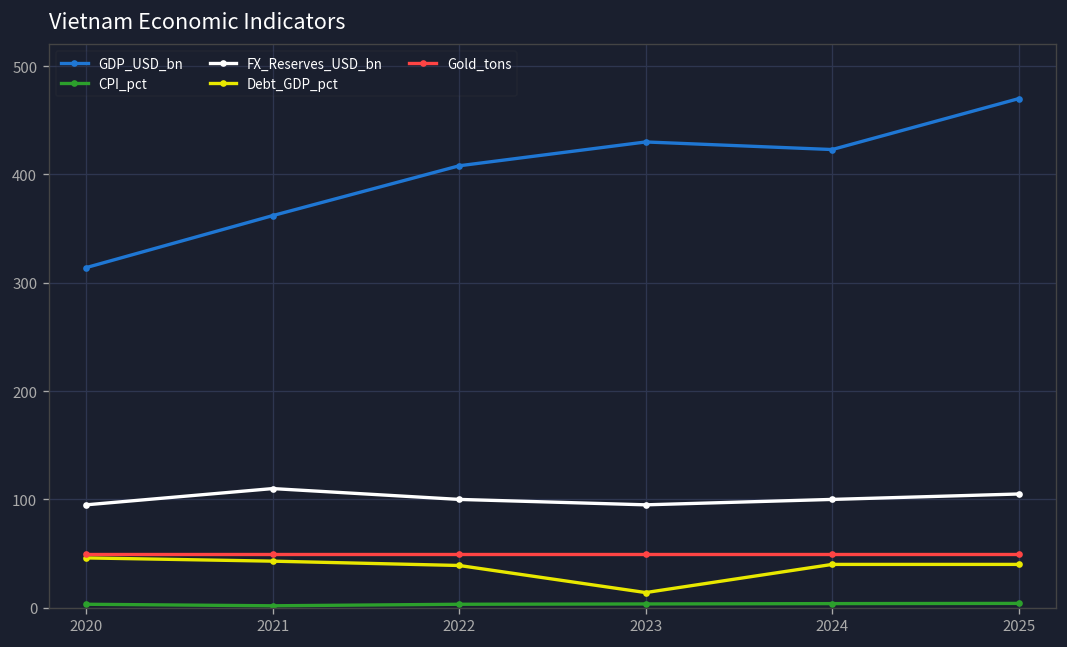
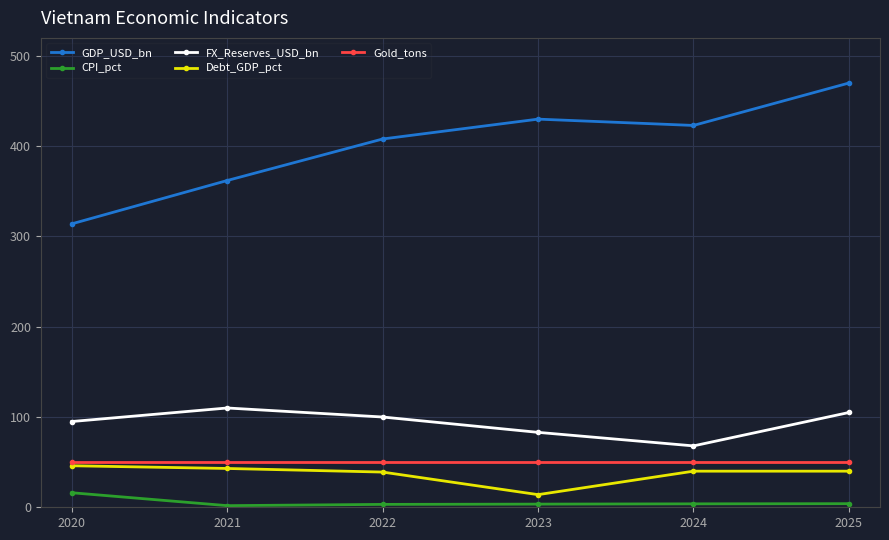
CPI_pct, 2020: 0 -> 20
FX_Reserves_USD_bn, 2023: 100 -> 80
FX_Reserves_USD_bn, 2024: 100 -> 70
